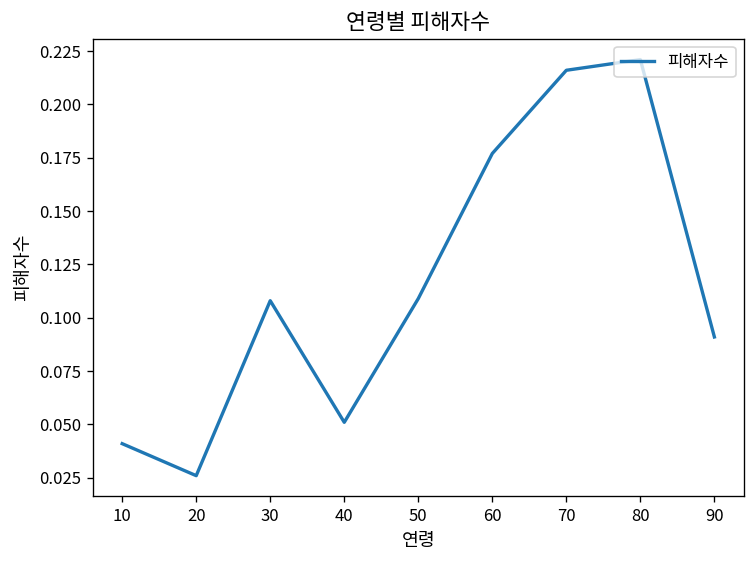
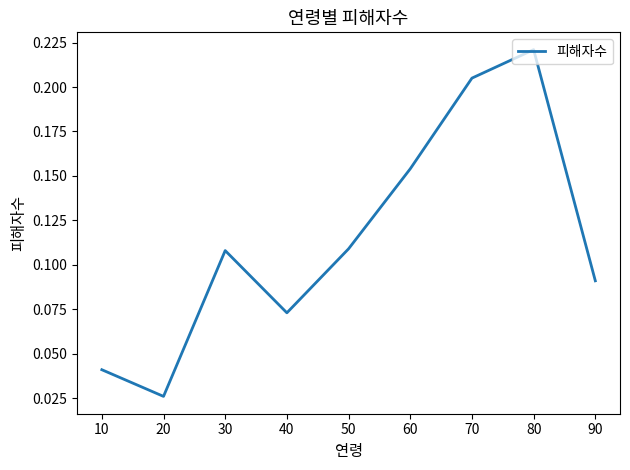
40: 0.051 -> 0.073
60: 0.177 -> 0.154
70: 0.216 -> 0.205
